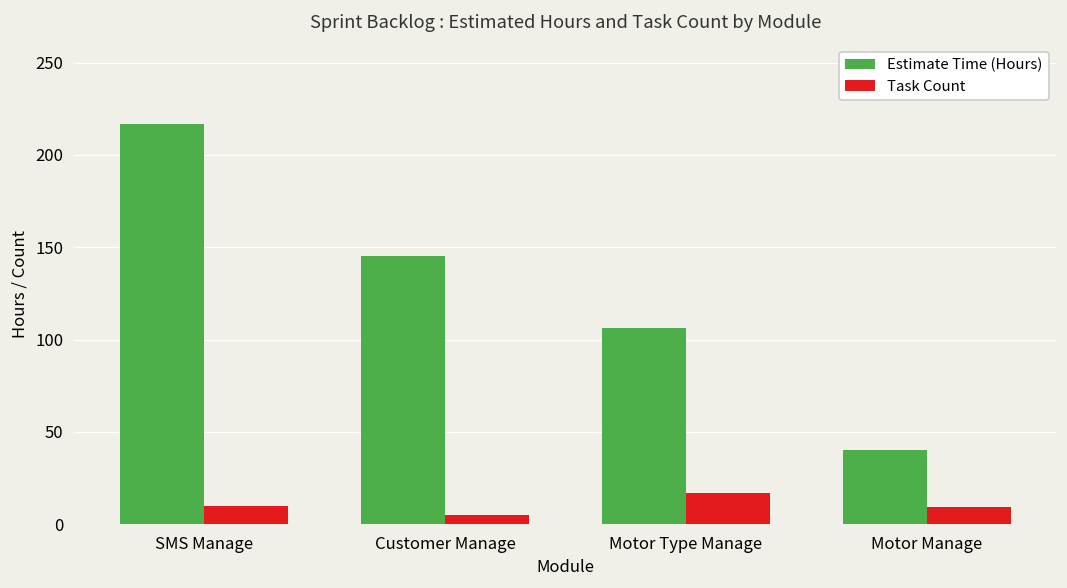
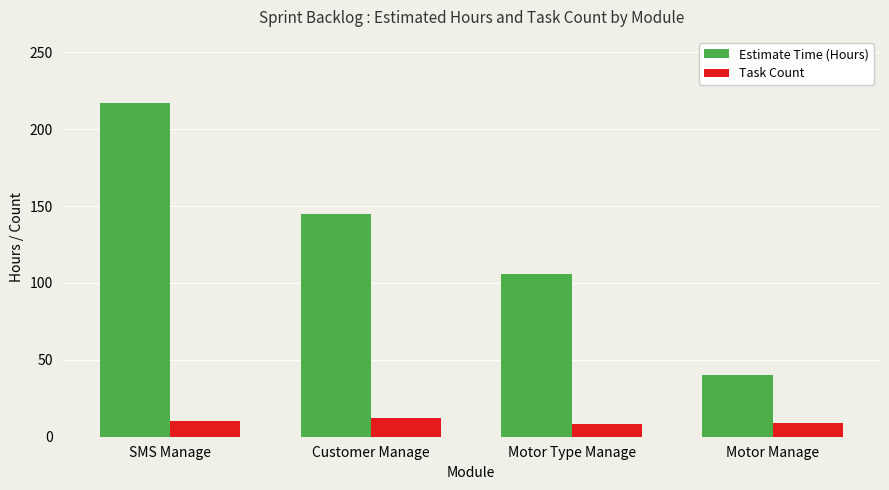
Task Count, Customer Manage: 5 -> 12
Task Count, Motor Type Manage: 17 -> 8
